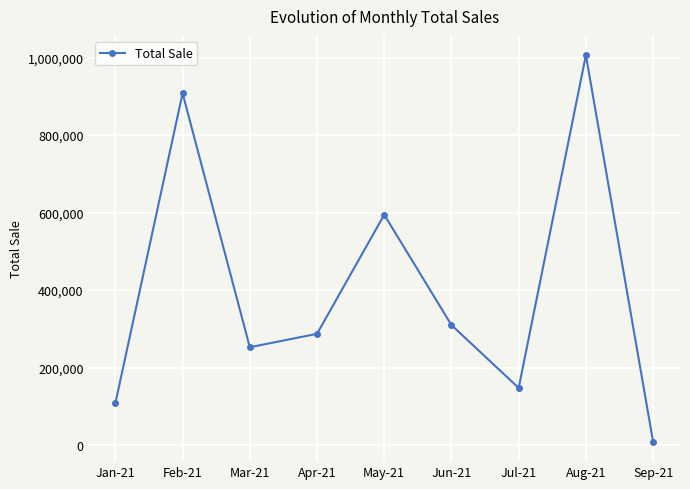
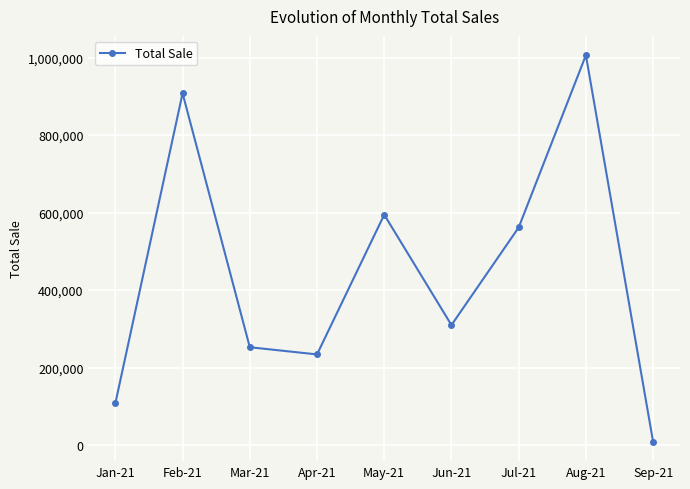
Apr-21: 290,000 -> 230,000
Jul-21: 150,000 -> 560,000
